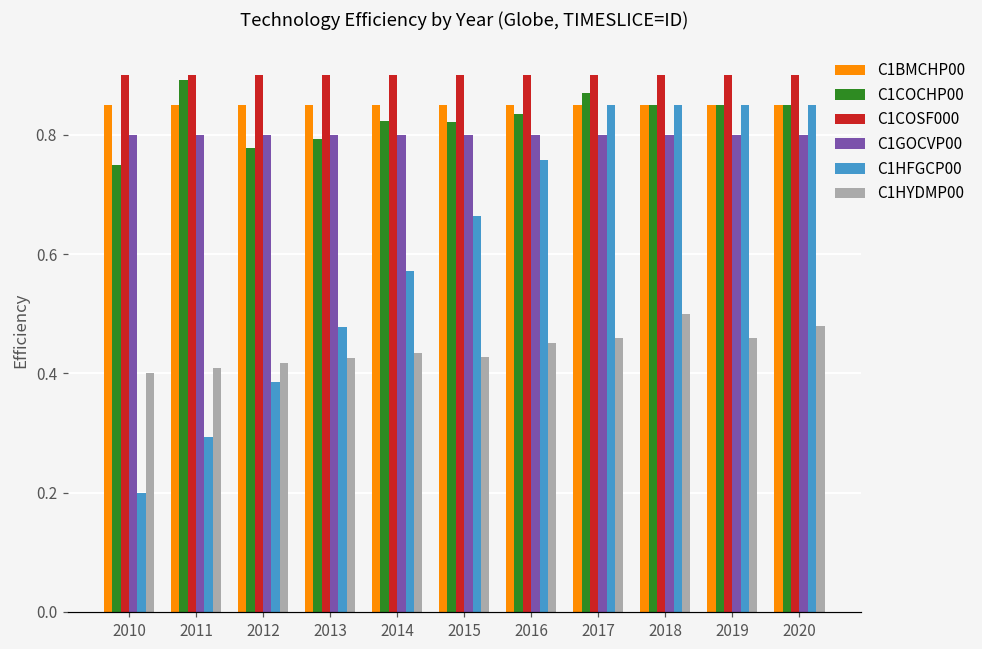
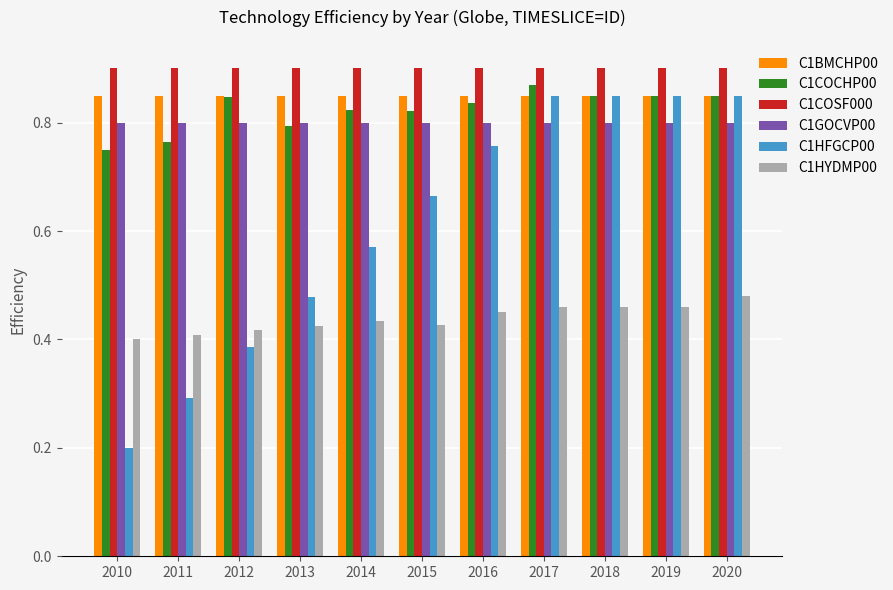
C1COCHP00, 2011: 0.89 -> 0.76
C1COCHP00, 2012: 0.78 -> 0.85
C1HYDMP00, 2018: 0.50 -> 0.46
